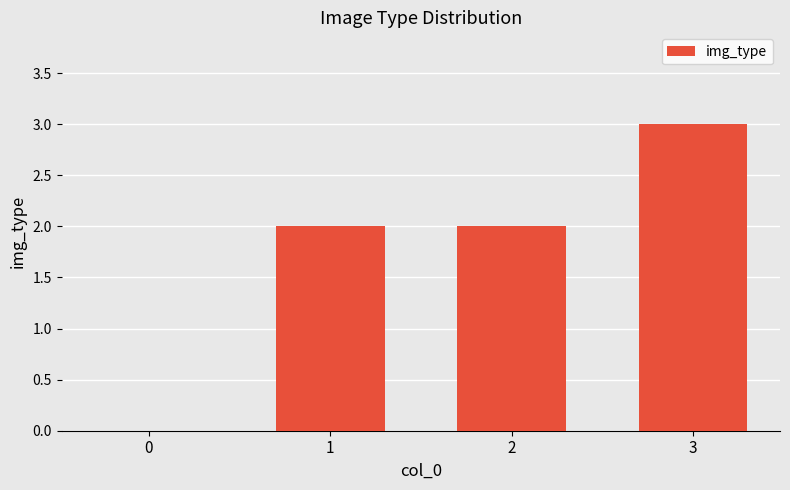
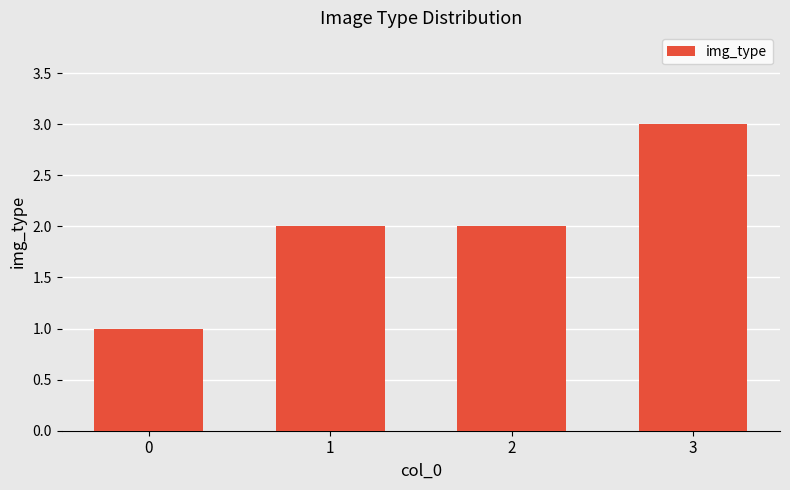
0: 0 -> 1
